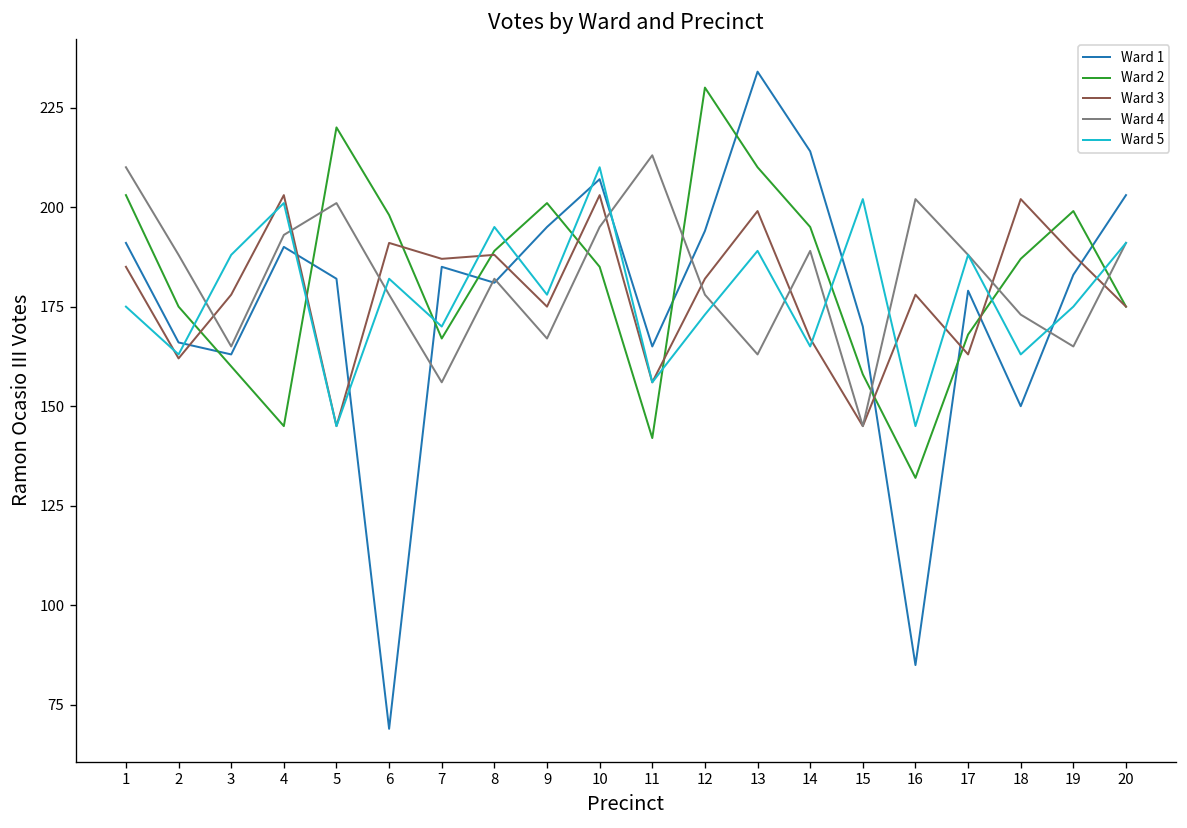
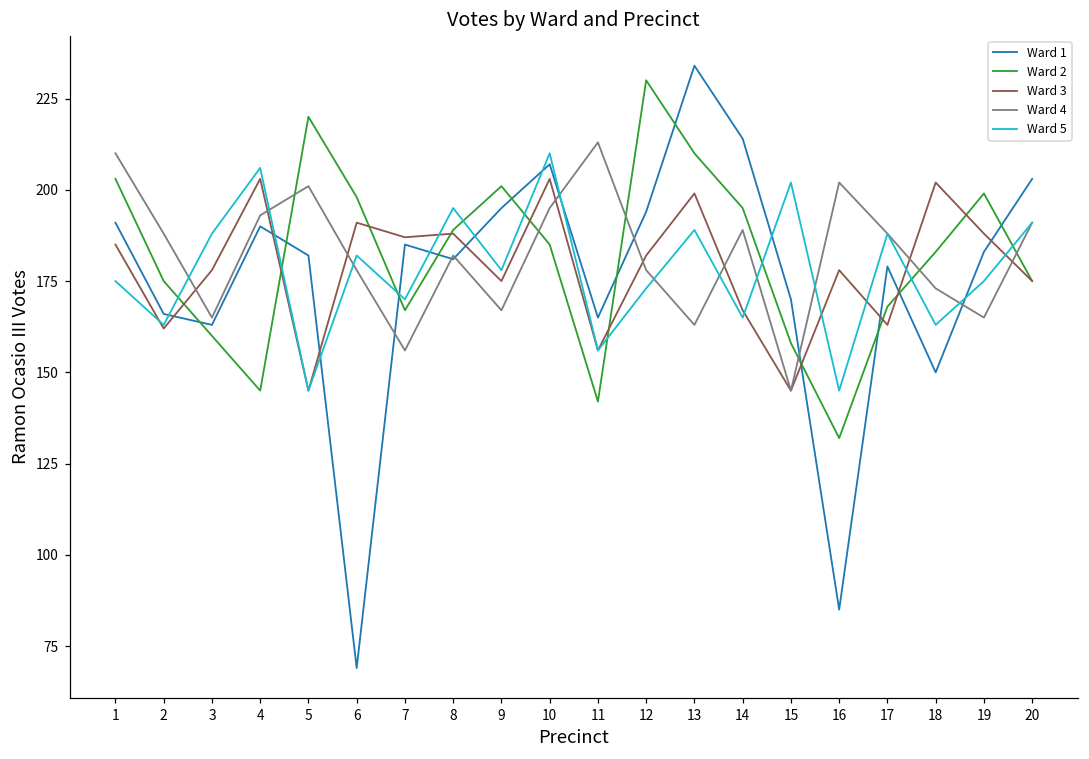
Ward 5, 4: 201 -> 206
Ward 2, 18: 187 -> 183
